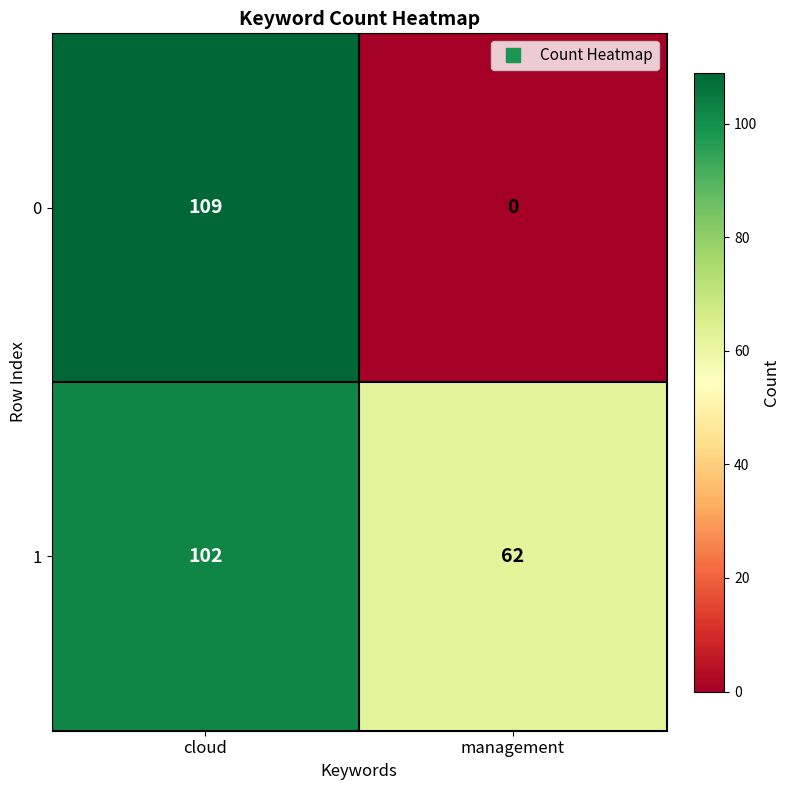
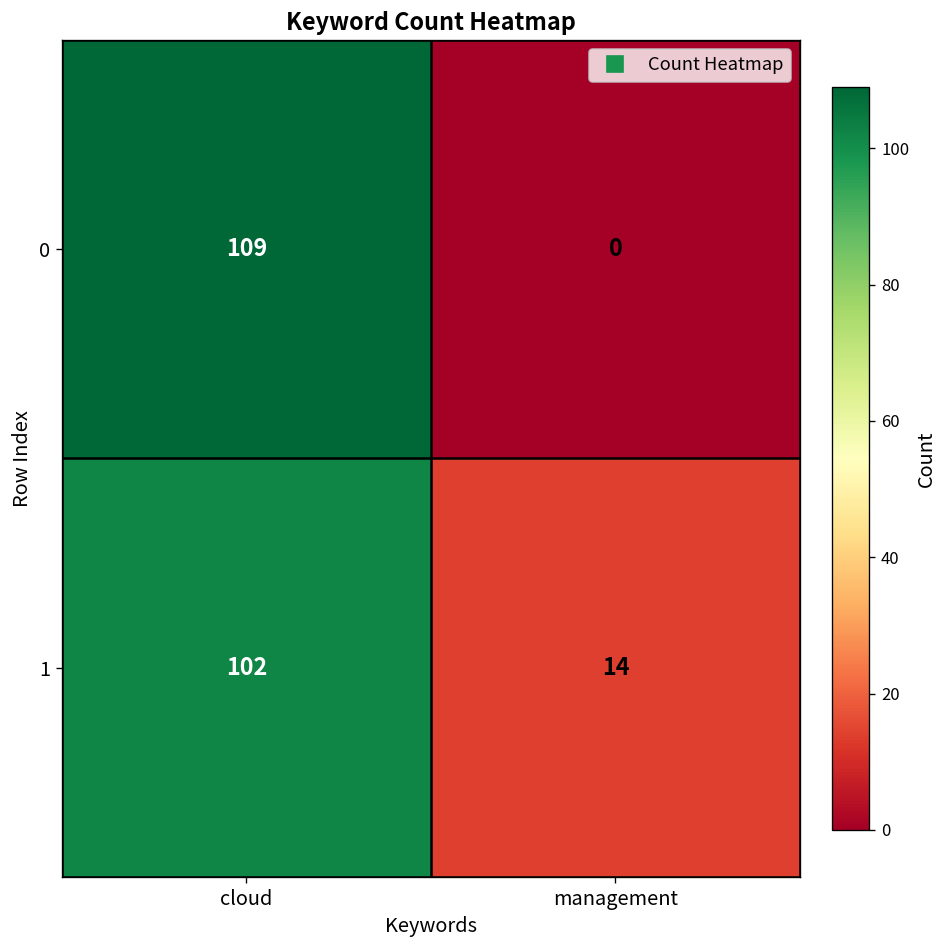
1, management: 62 -> 14
